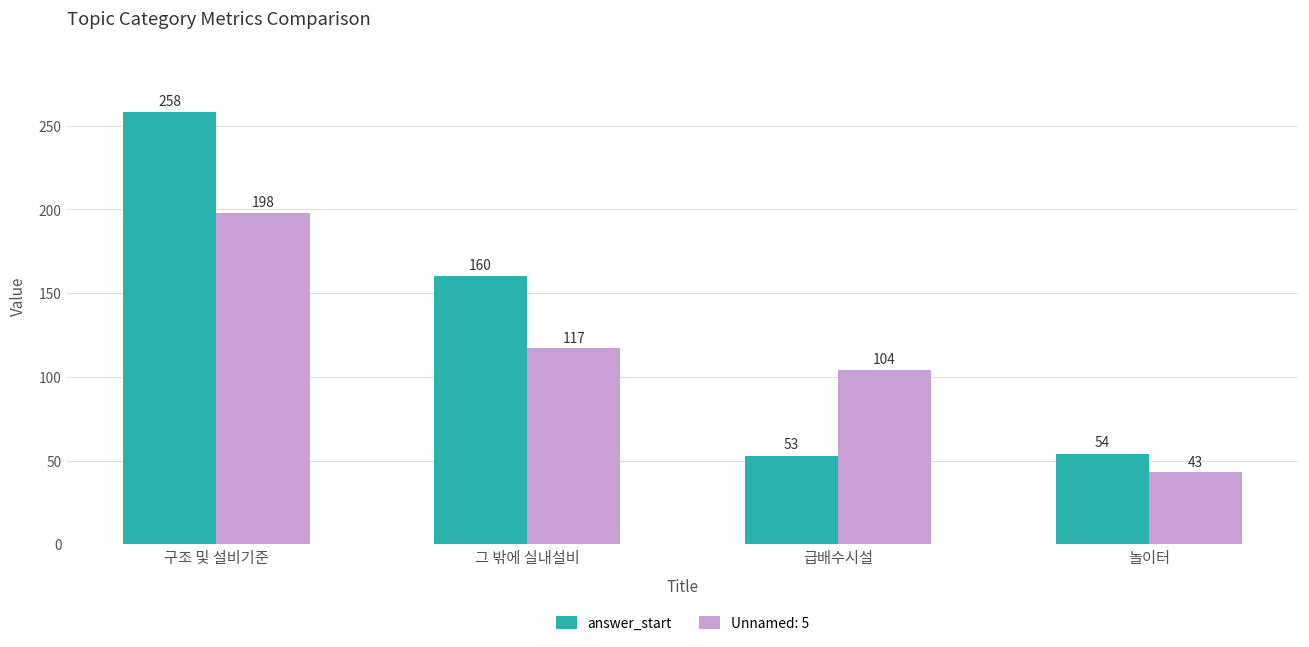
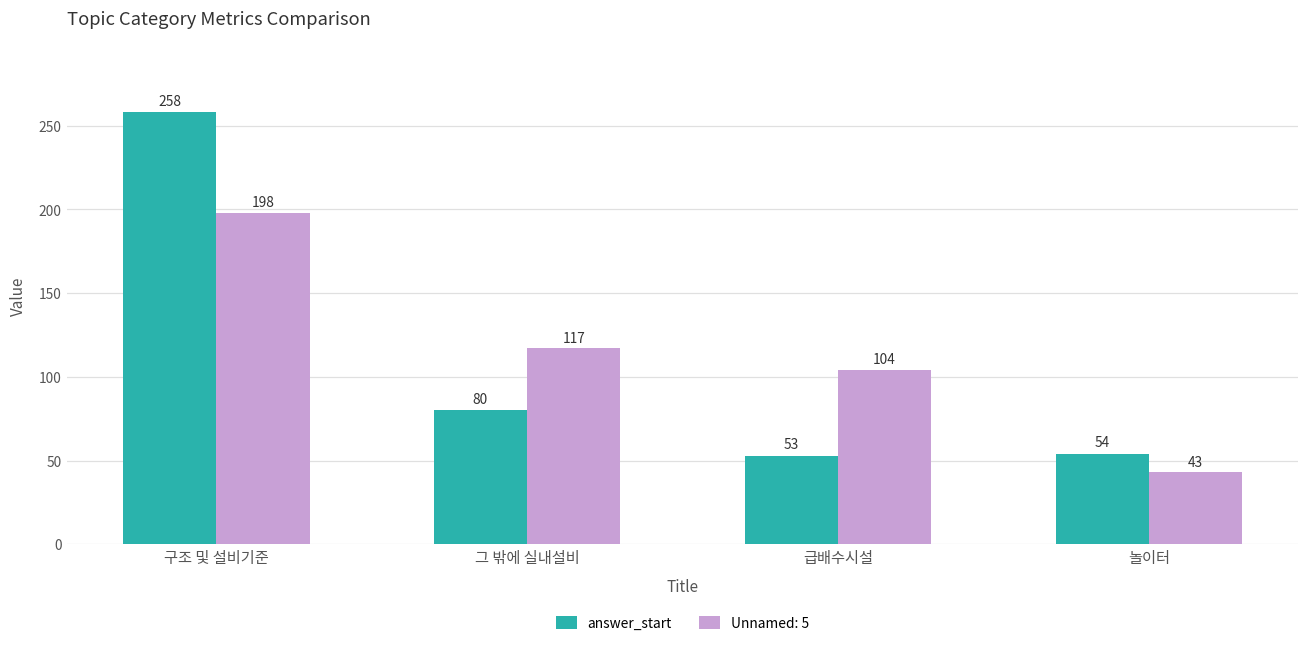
answer_start, 그 밖에 실내설비: 160 -> 80
